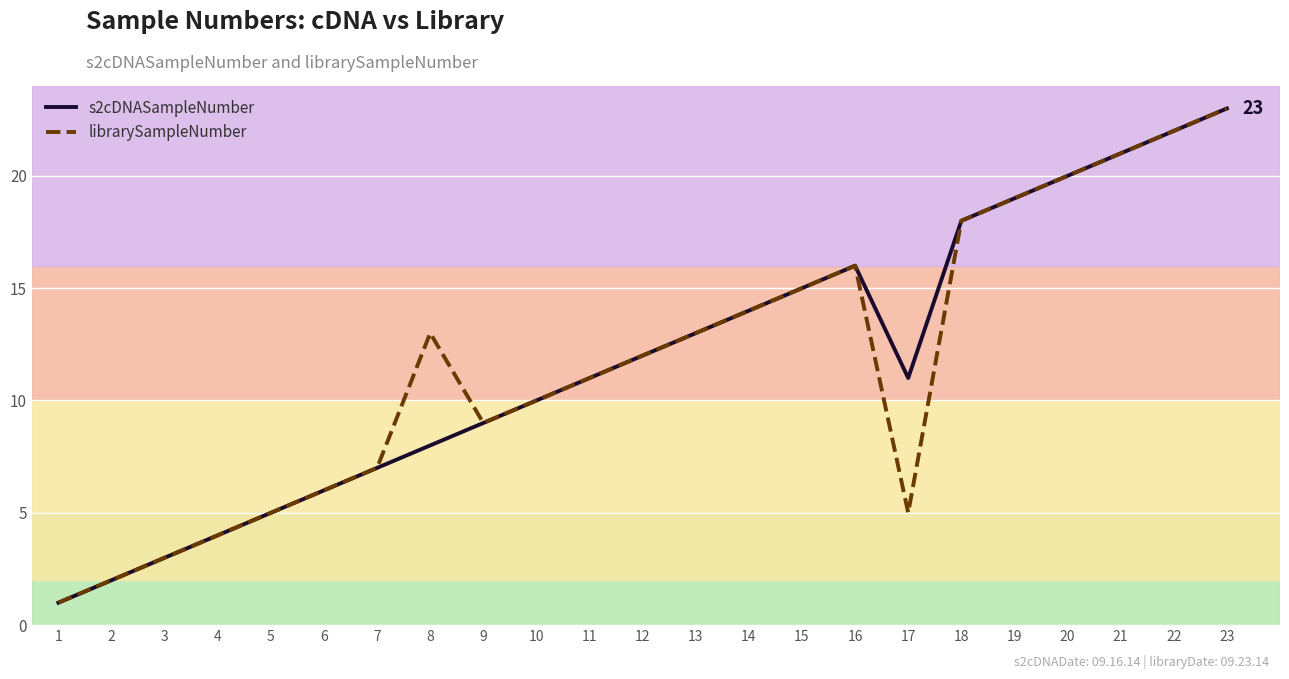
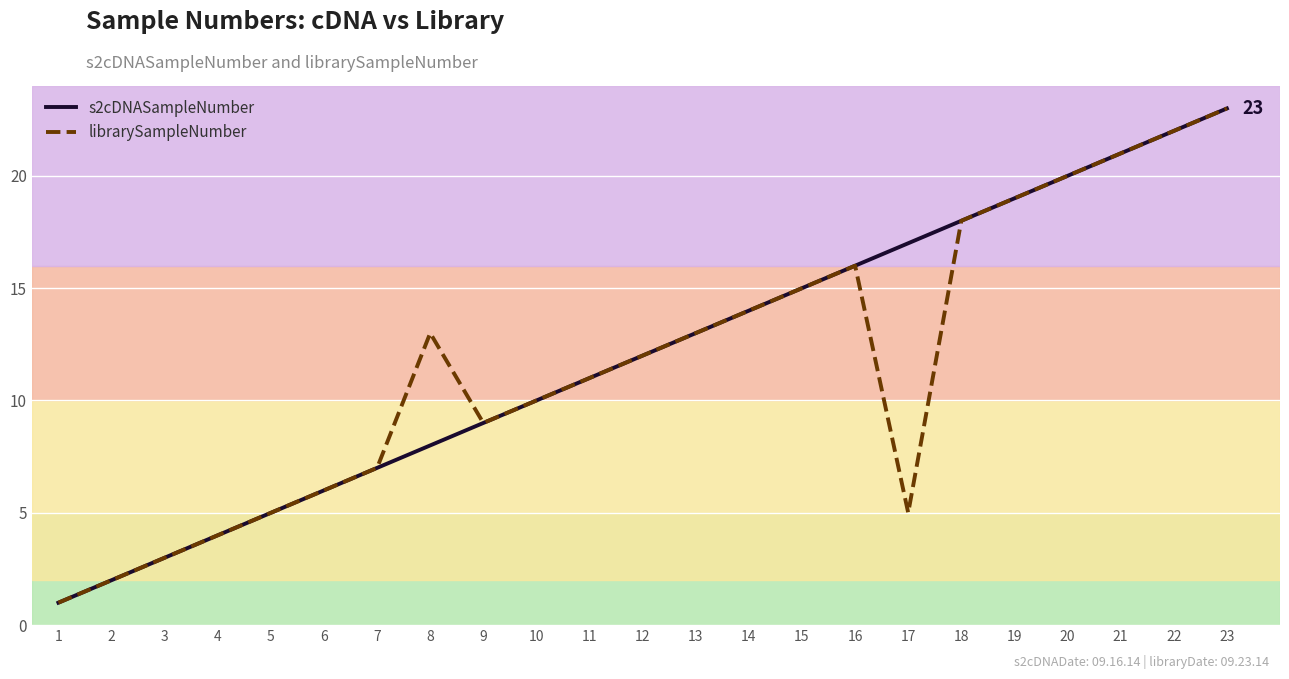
s2cDNASampleNumber, 17: 11 -> 17
